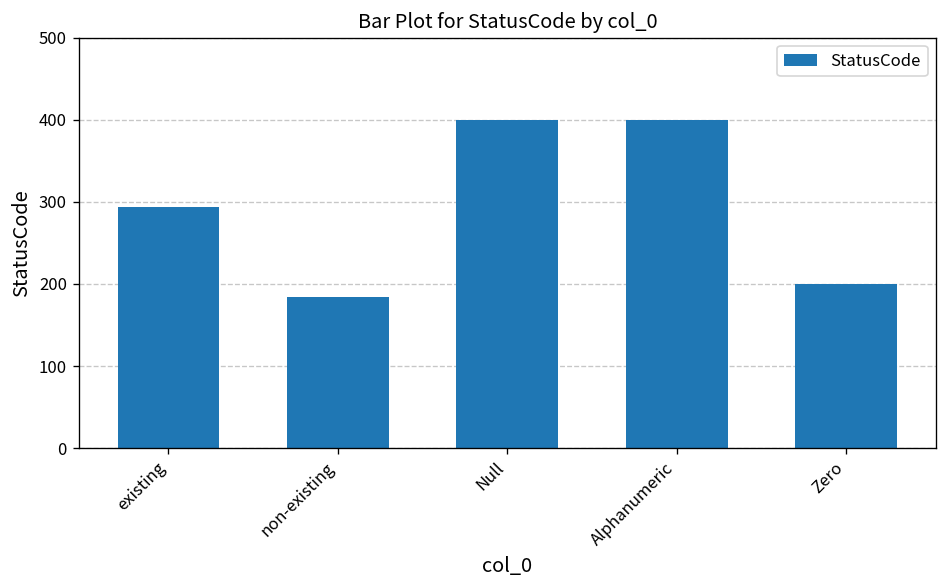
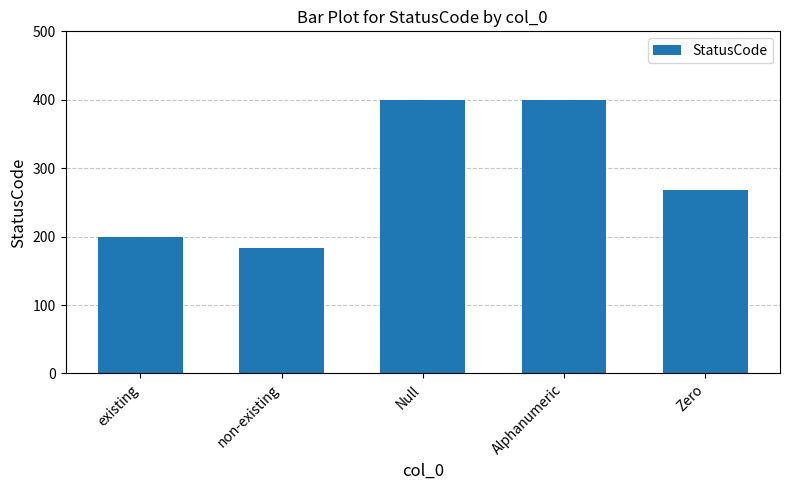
existing: 290 -> 200
Zero: 200 -> 270
